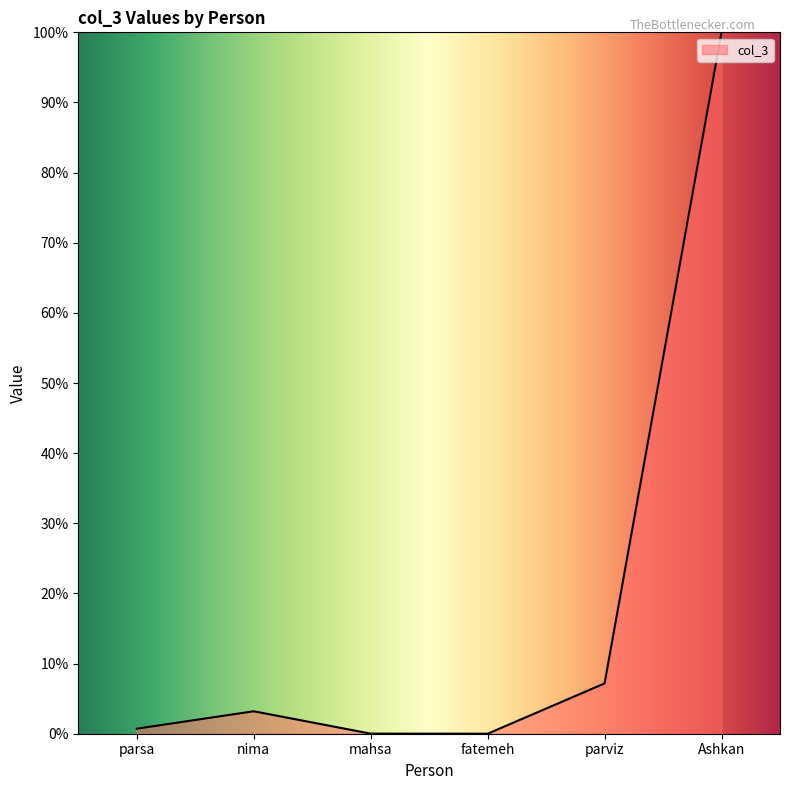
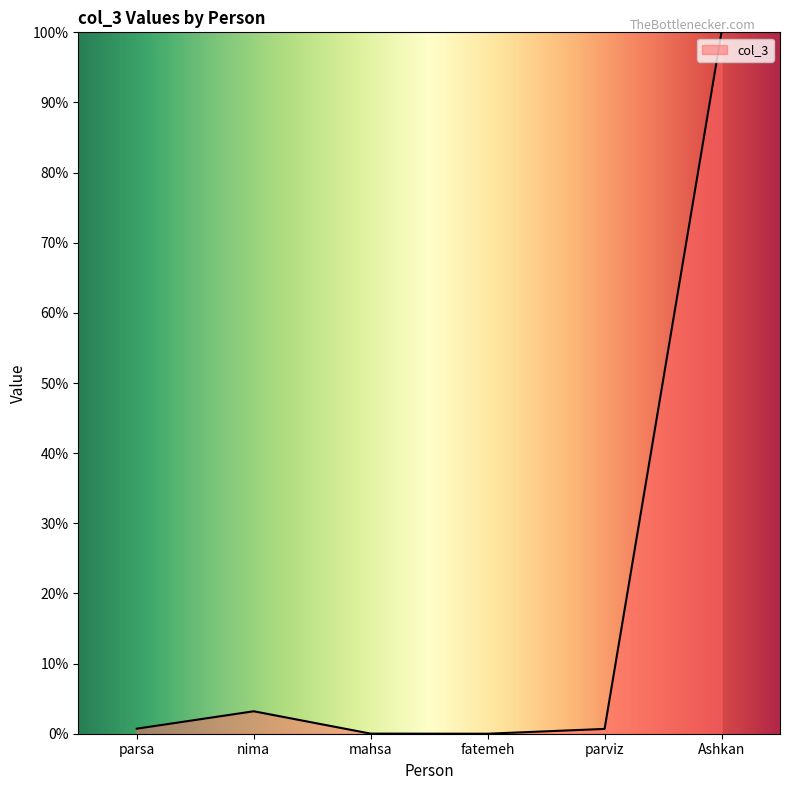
parviz: 7% -> 1%
